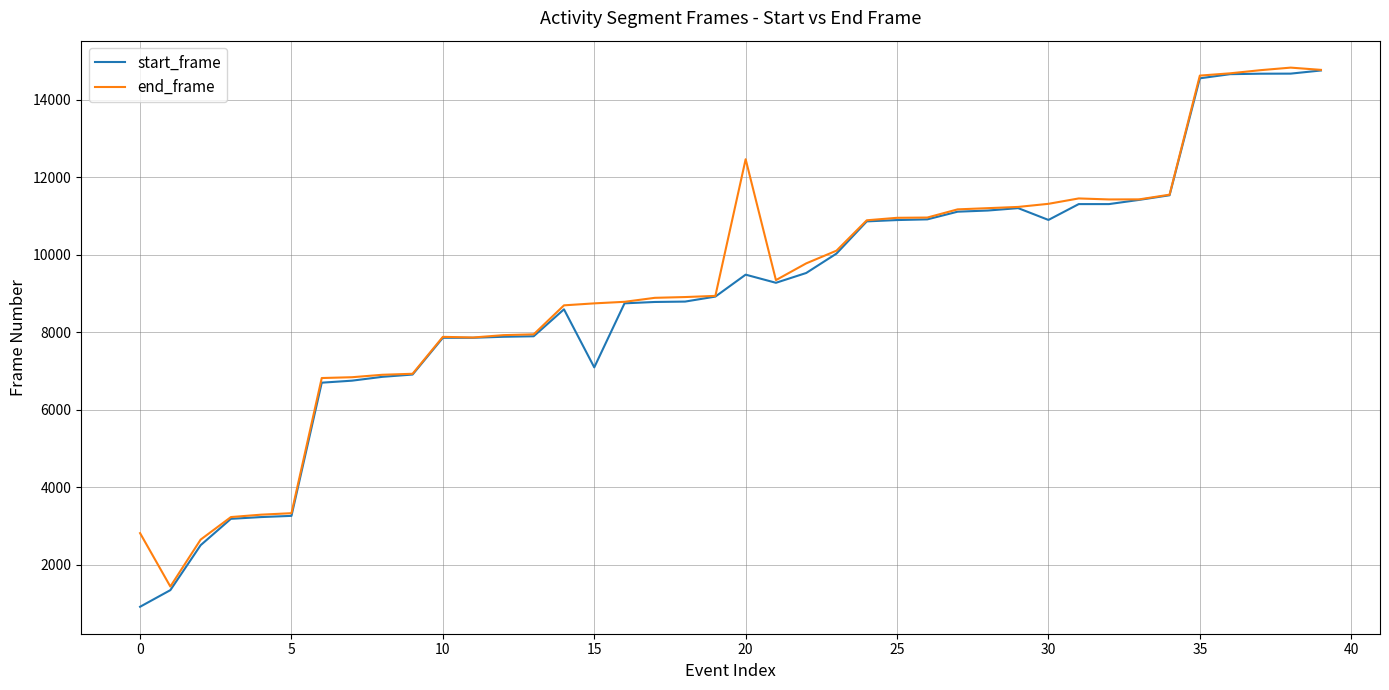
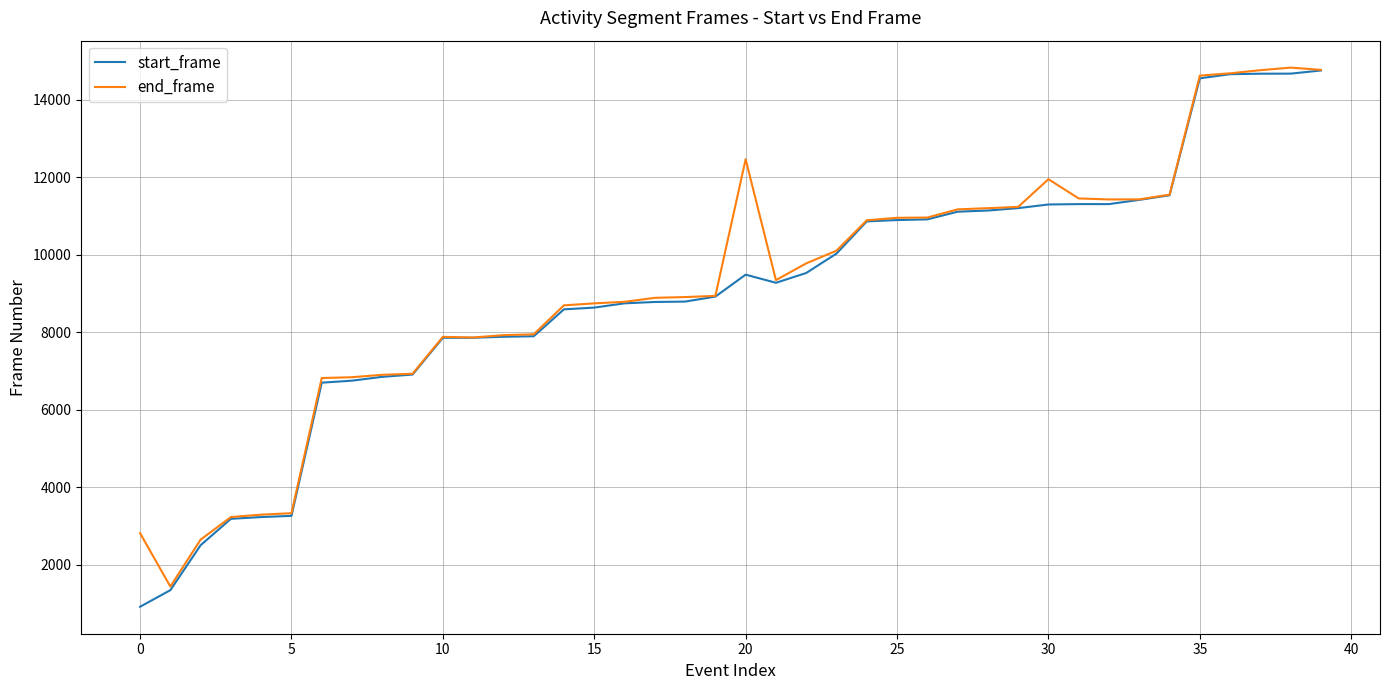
start_frame, 15: 7100 -> 8600
start_frame, 30: 10900 -> 11300
end_frame, 30: 11300 -> 11900
